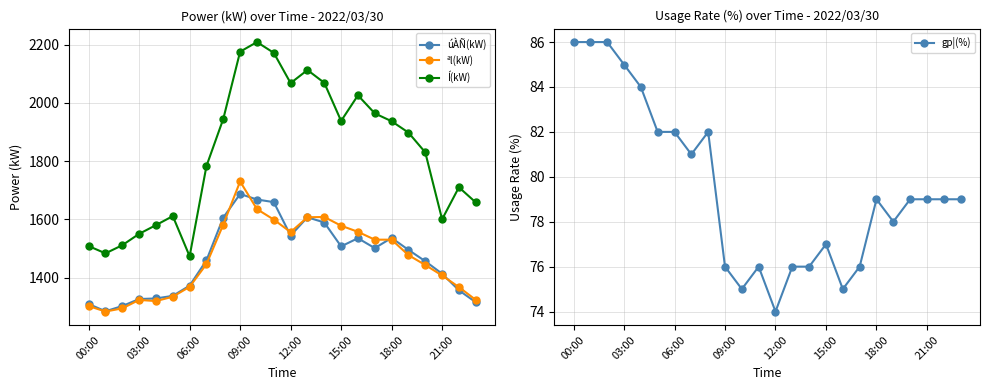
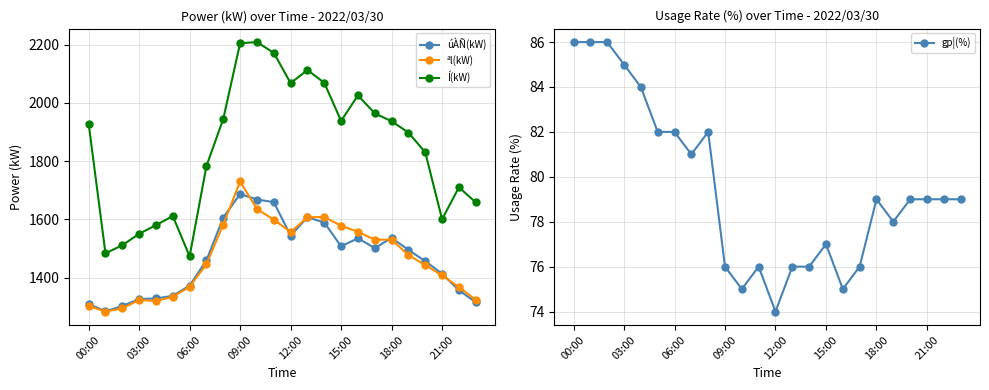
Power (kW) over Time - 2022/03/30, Í(kW), 00:00: 1510 -> 1930
Power (kW) over Time - 2022/03/30, Í(kW), 09:00: 2180 -> 2210
